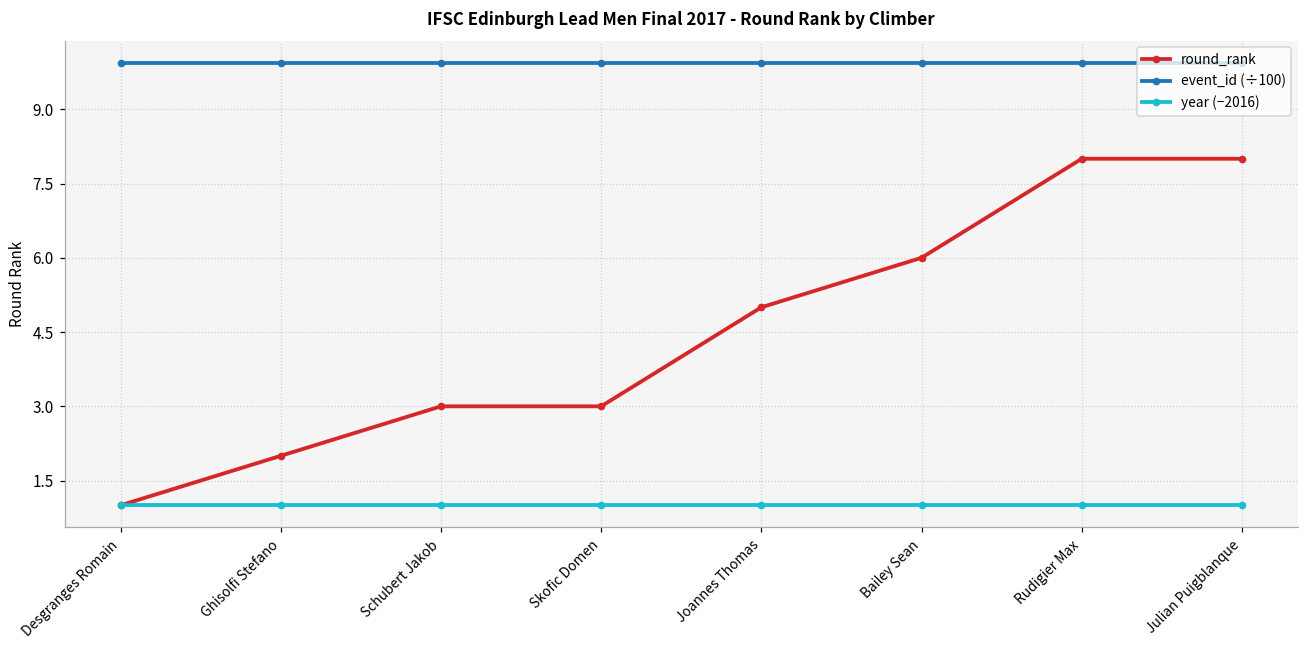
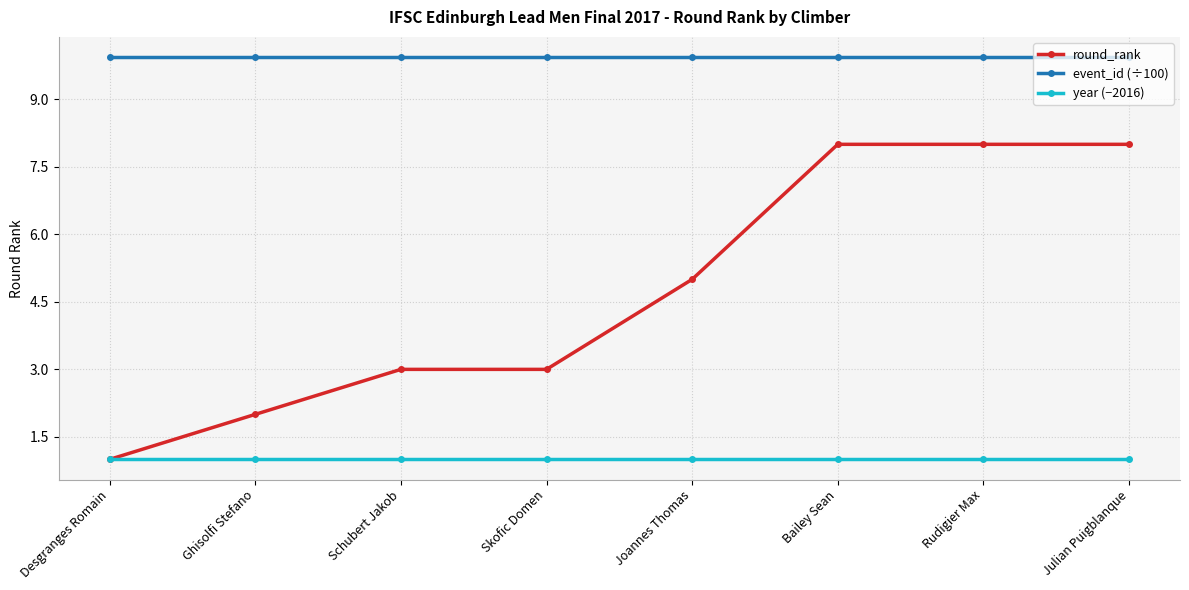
round_rank, Bailey Sean: 6 -> 8
